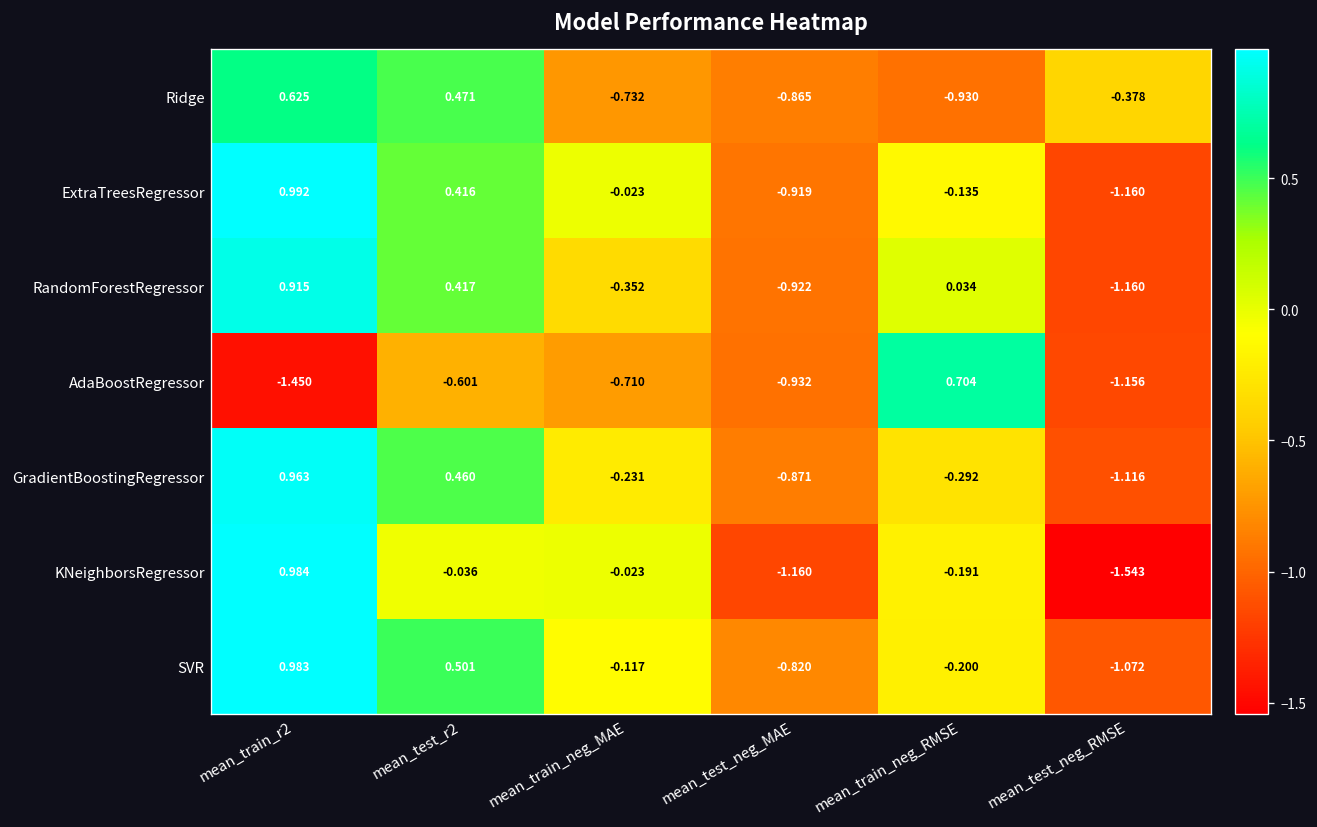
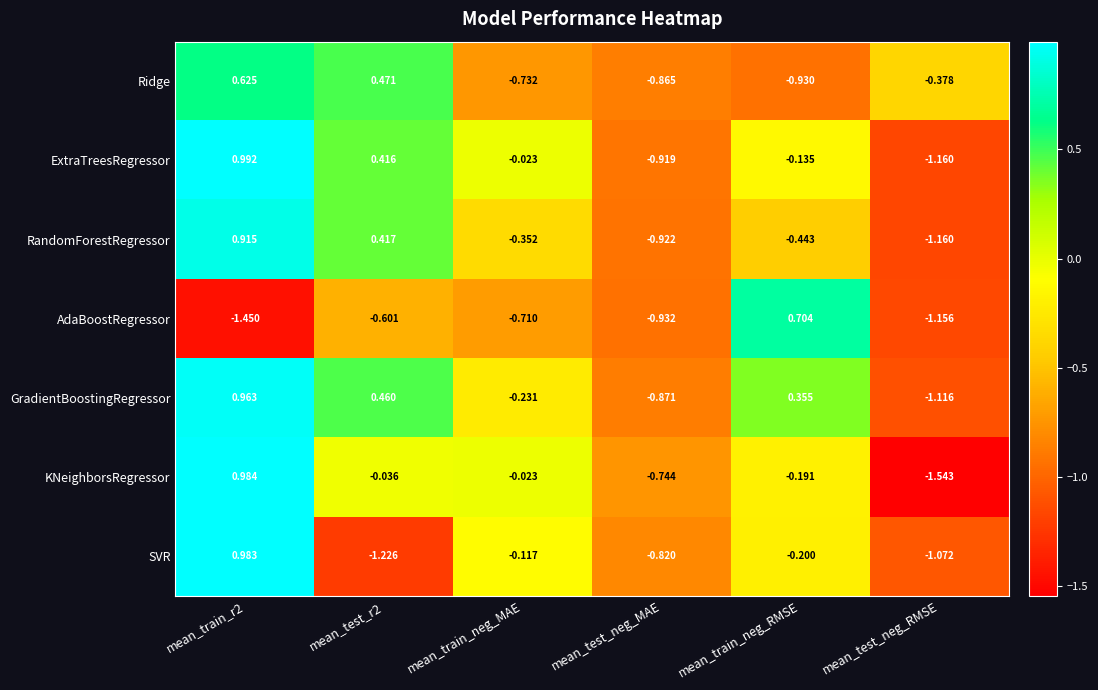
RandomForestRegressor, mean_train_neg_RMSE: 0.034 -> -0.443
GradientBoostingRegressor, mean_train_neg_RMSE: -0.292 -> 0.355
KNeighborsRegressor, mean_test_neg_MAE: -1.160 -> -0.744
SVR, mean_test_r2: 0.501 -> -1.226
